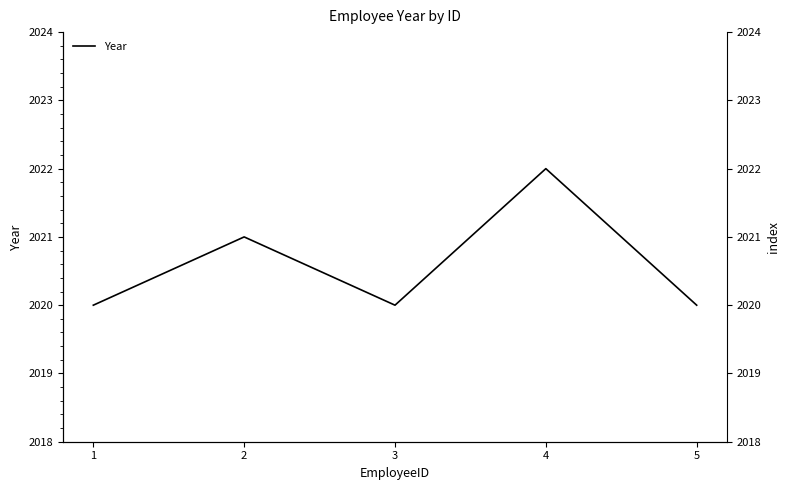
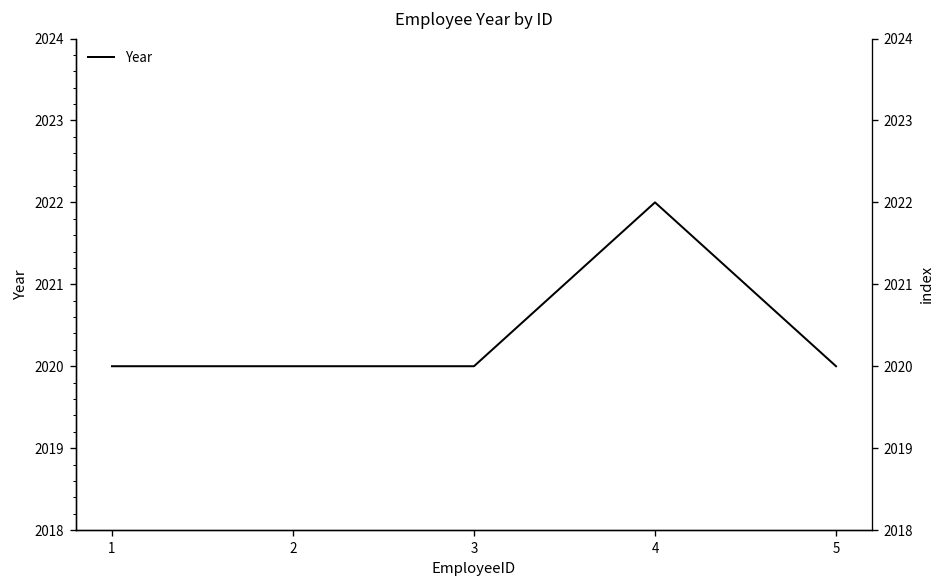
2: 2021 -> 2020
